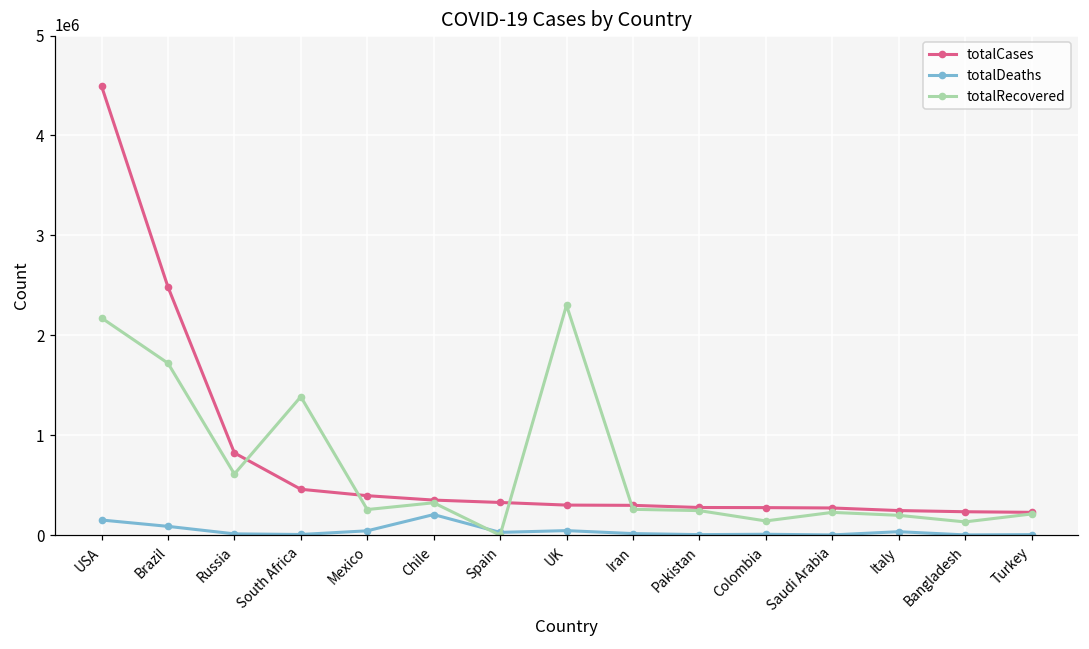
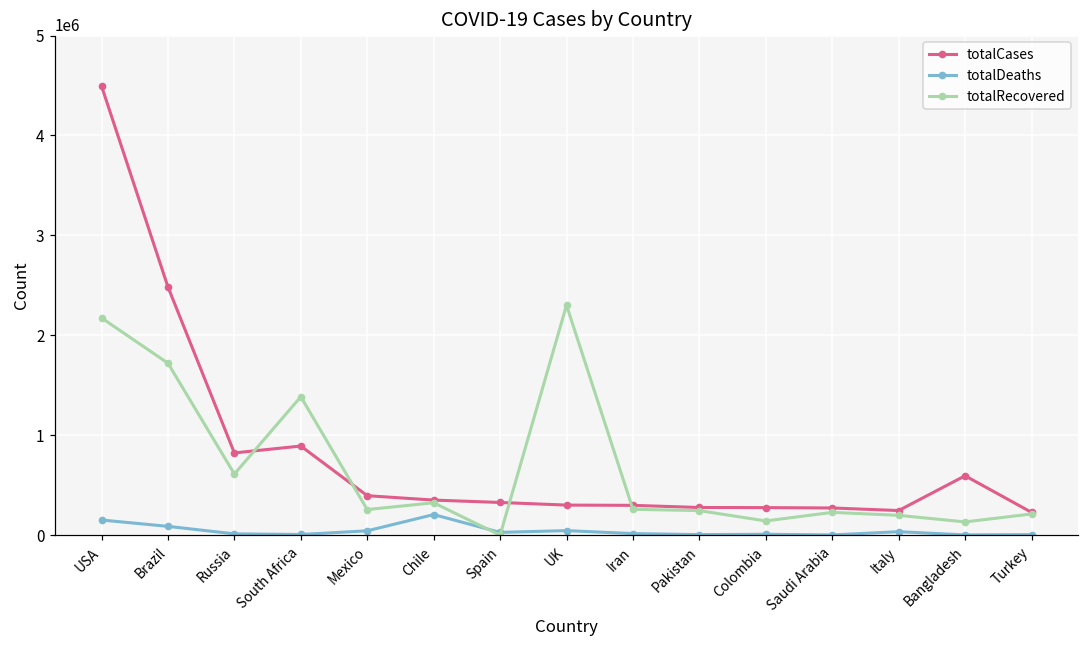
totalCases, South Africa: 500000 -> 900000
totalCases, Bangladesh: 200000 -> 600000
